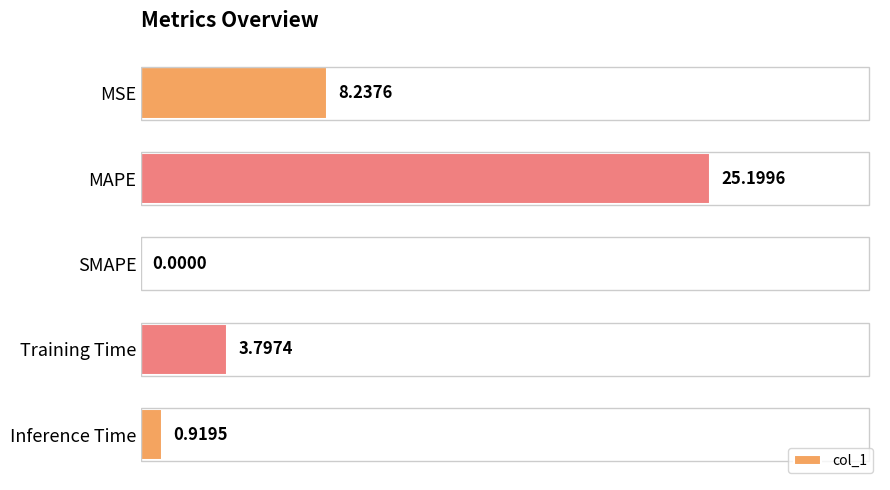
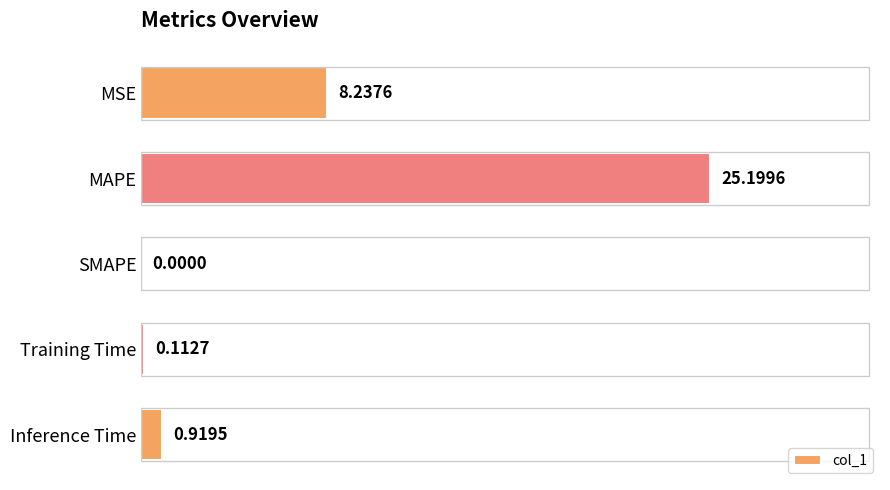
Training Time: 3.7974 -> 0.1127
